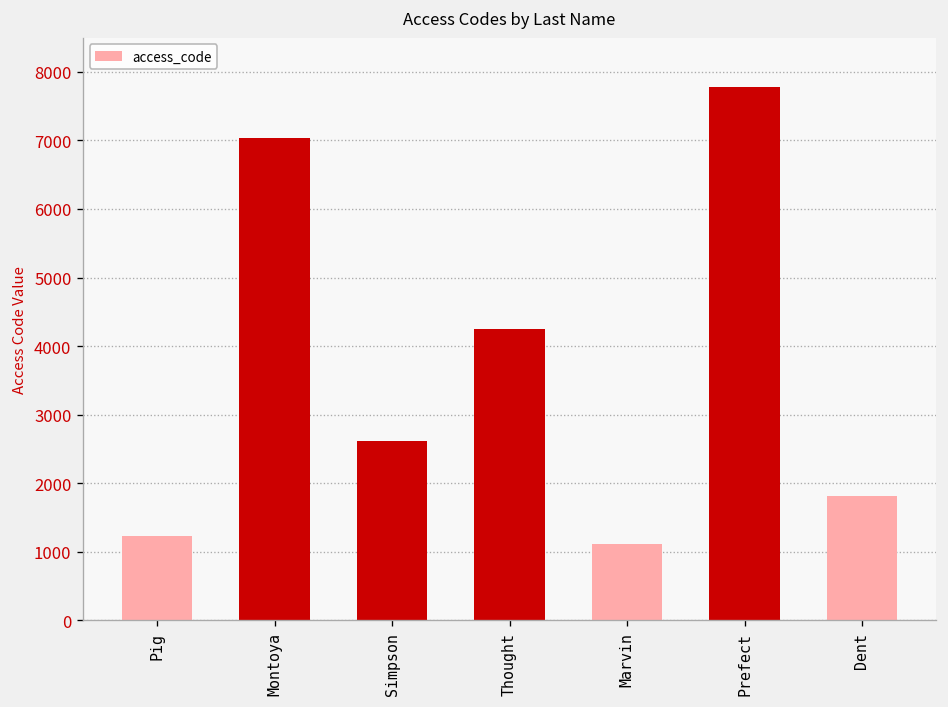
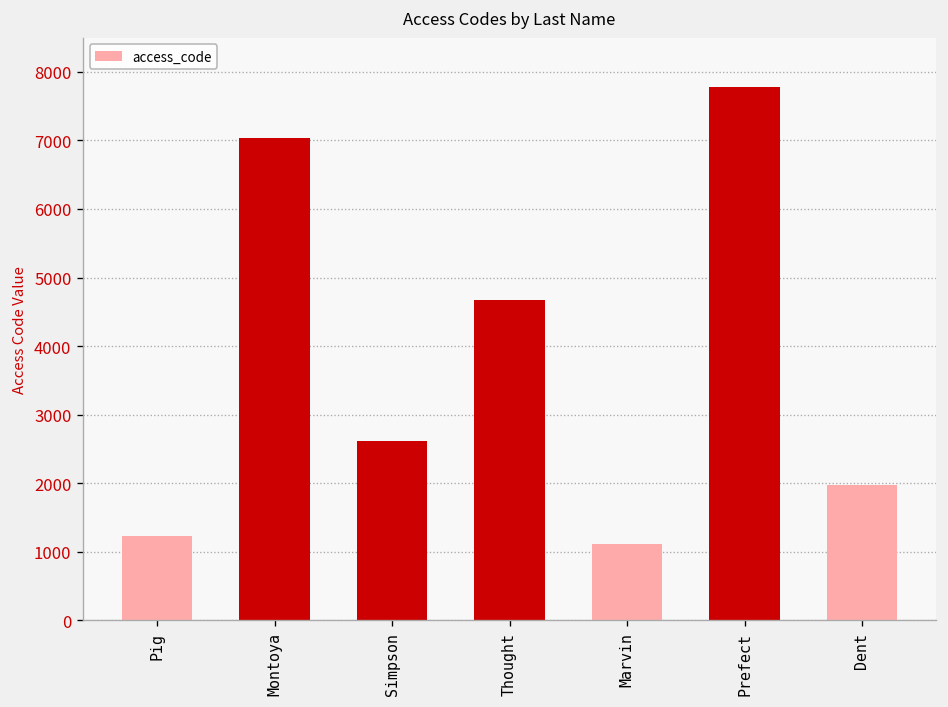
Thought: 4200 -> 4700
Dent: 1800 -> 2000
